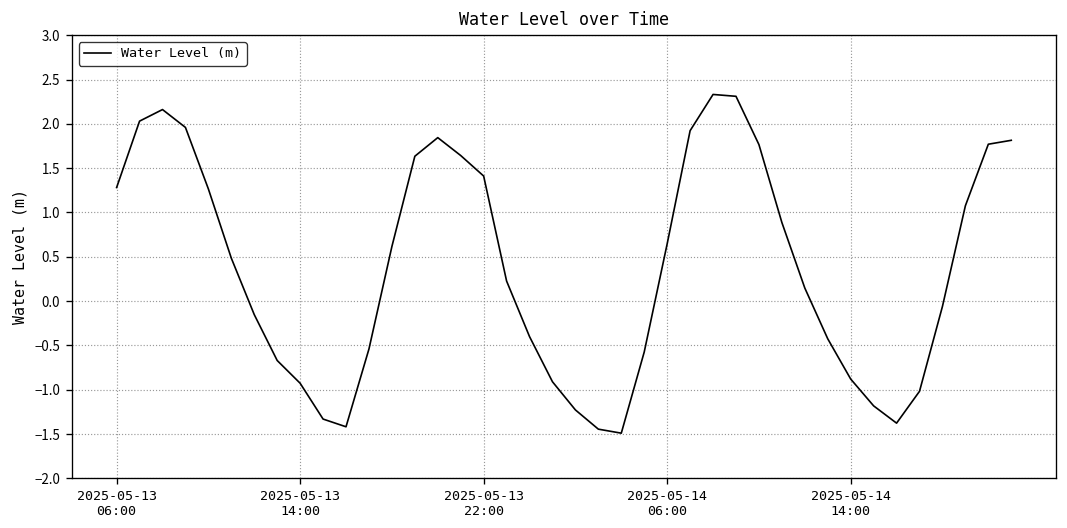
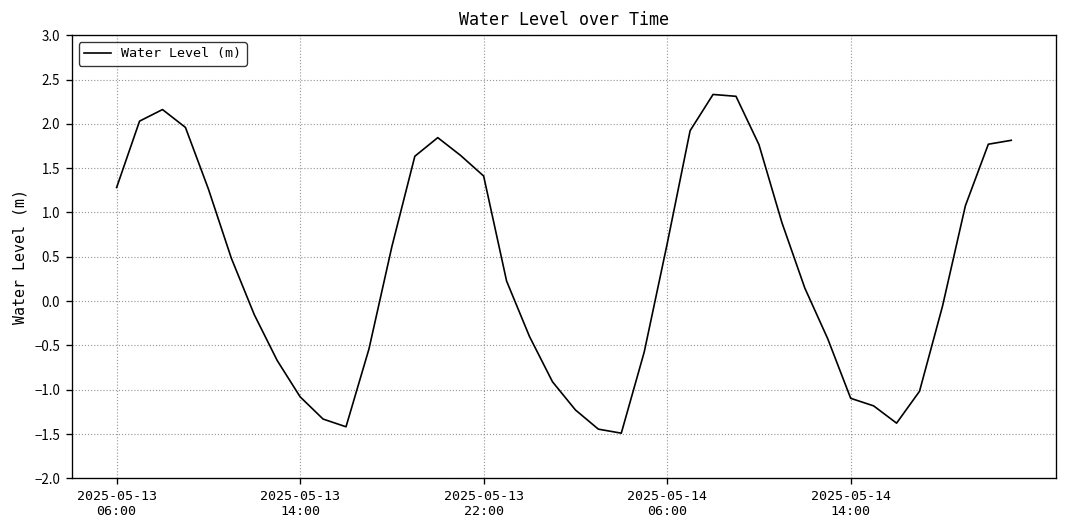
2025-05-13 14:00: -0.9 -> -1.1
2025-05-14 14:00: -0.9 -> -1.1
